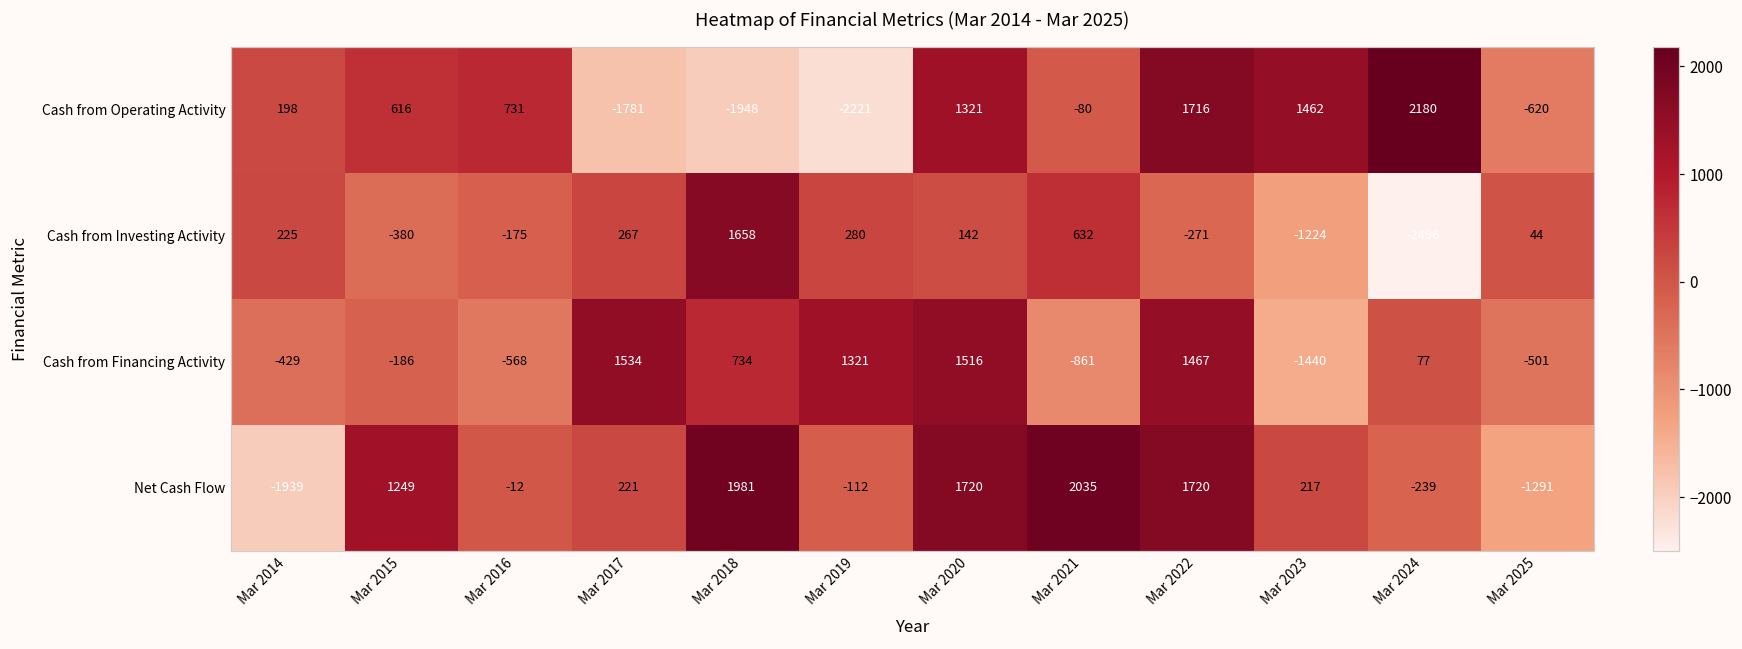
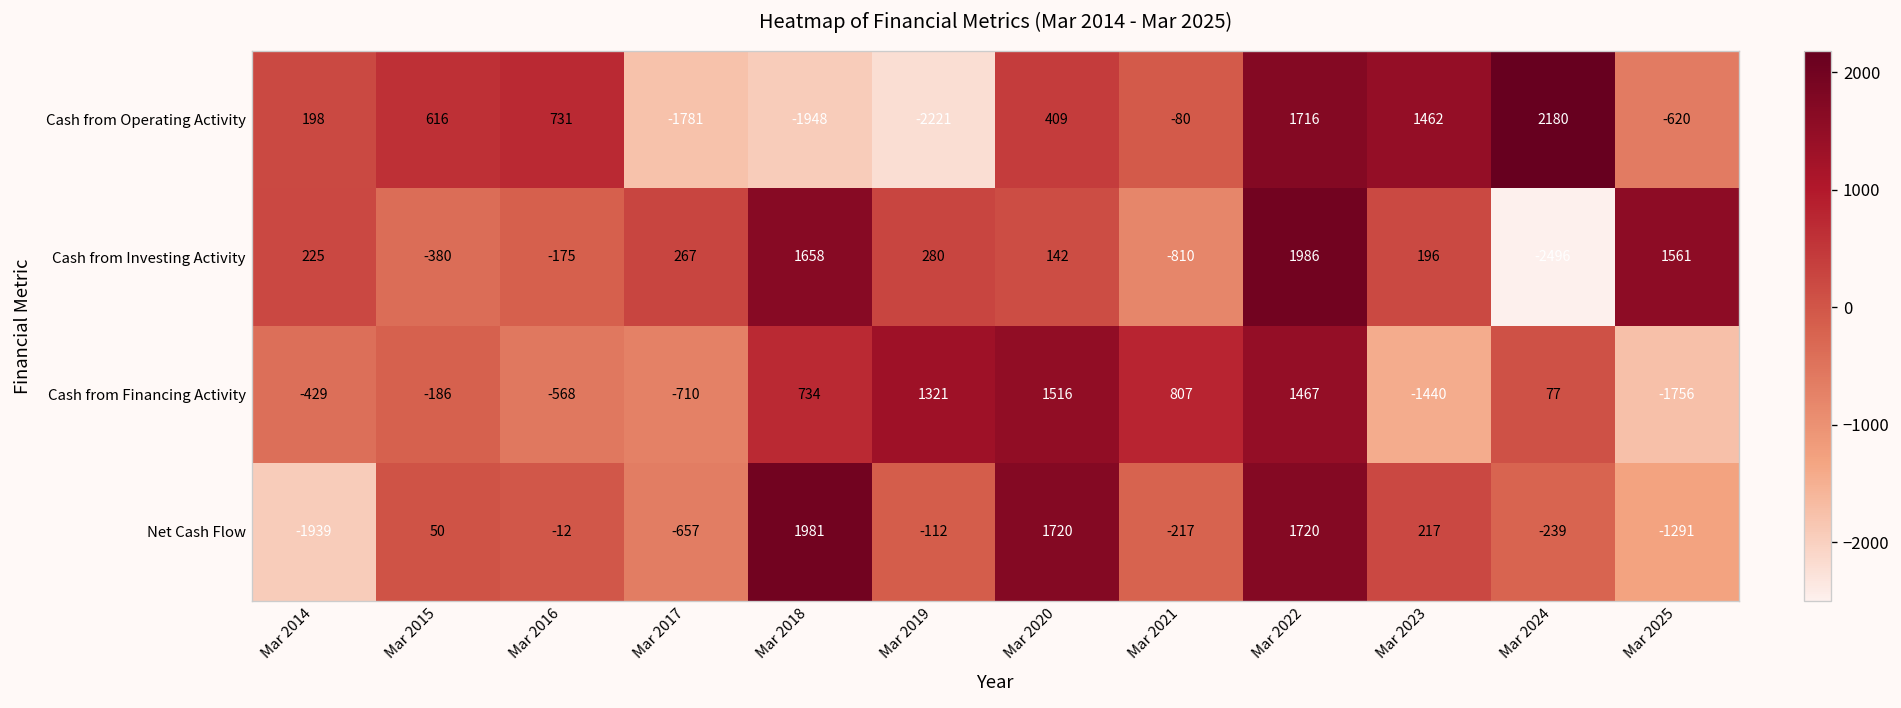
Cash from Operating Activity, Mar 2020: 1321 -> 409
Cash from Investing Activity, Mar 2021: 632 -> -810
Cash from Investing Activity, Mar 2022: -271 -> 1986
Cash from Investing Activity, Mar 2023: -1224 -> 196
Cash from Investing Activity, Mar 2025: 44 -> 1561
Cash from Financing Activity, Mar 2017: 1534 -> -710
Cash from Financing Activity, Mar 2021: -861 -> 807
Cash from Financing Activity, Mar 2025: -501 -> -1756
Net Cash Flow, Mar 2015: 1249 -> 50
Net Cash Flow, Mar 2017: 221 -> -657
Net Cash Flow, Mar 2021: 2035 -> -217
